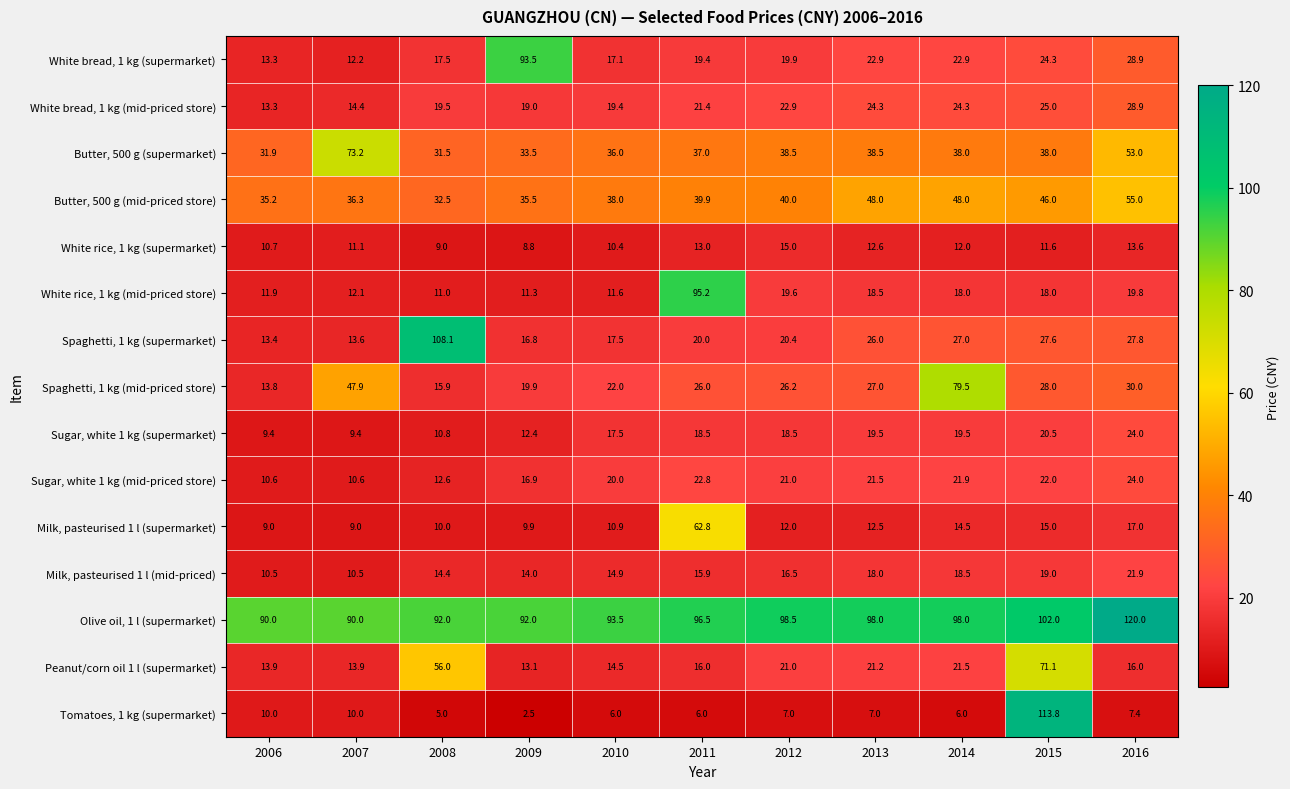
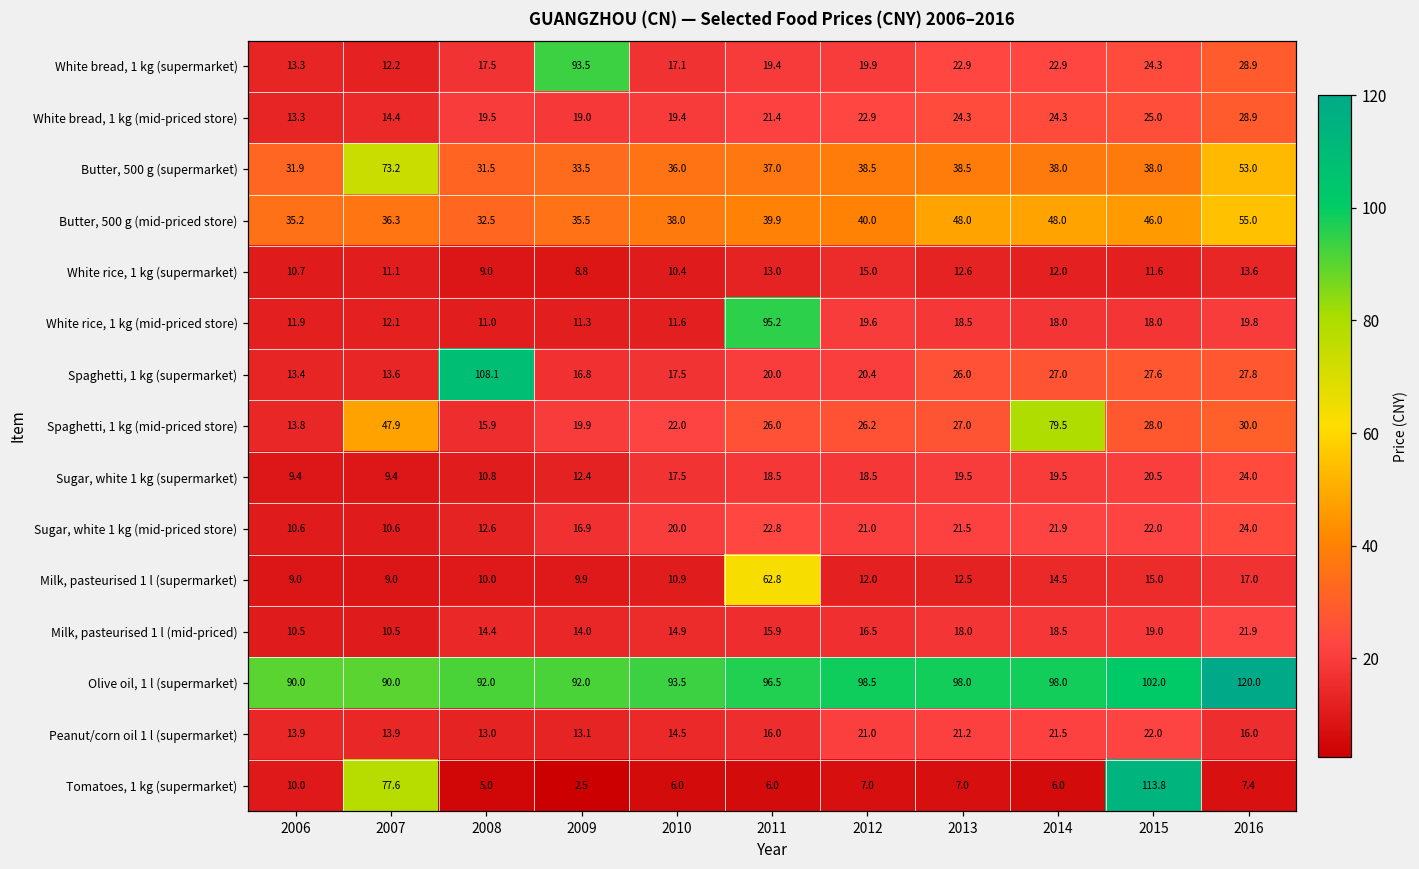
Peanut/corn oil 1 l (supermarket), 2008: 56.0 -> 13.0
Peanut/corn oil 1 l (supermarket), 2015: 71.1 -> 22.0
Tomatoes, 1 kg (supermarket), 2007: 10.0 -> 77.6
